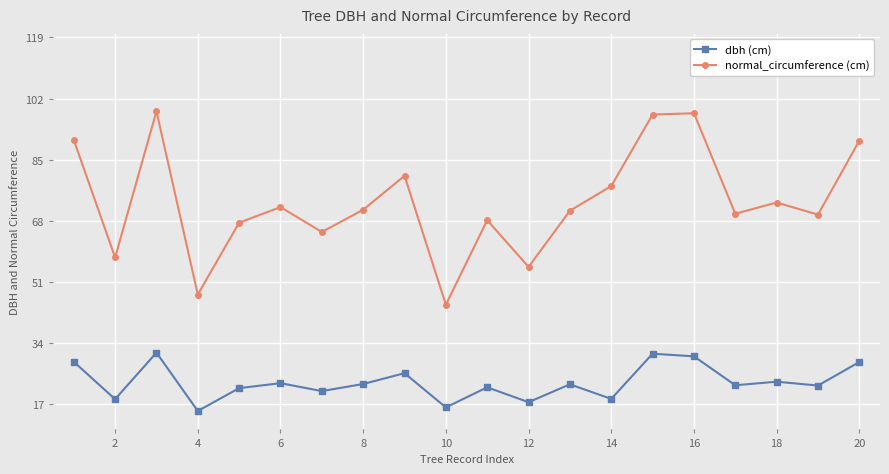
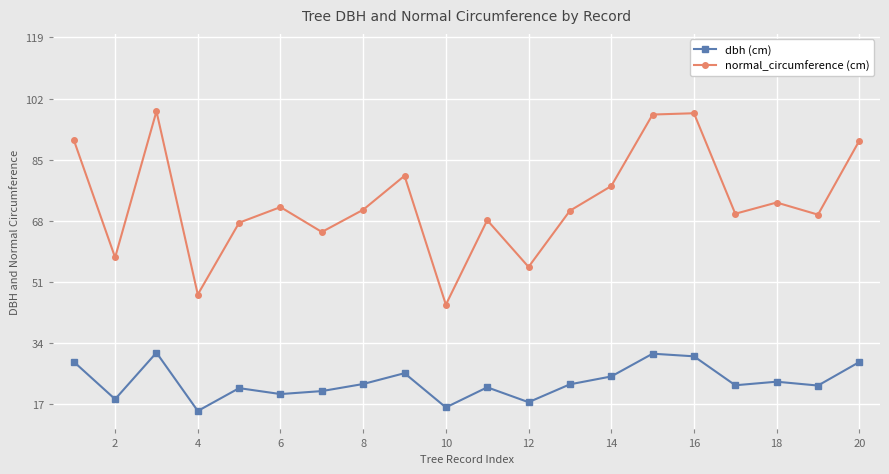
dbh (cm), 6: 23 -> 20
dbh (cm), 14: 18 -> 25
